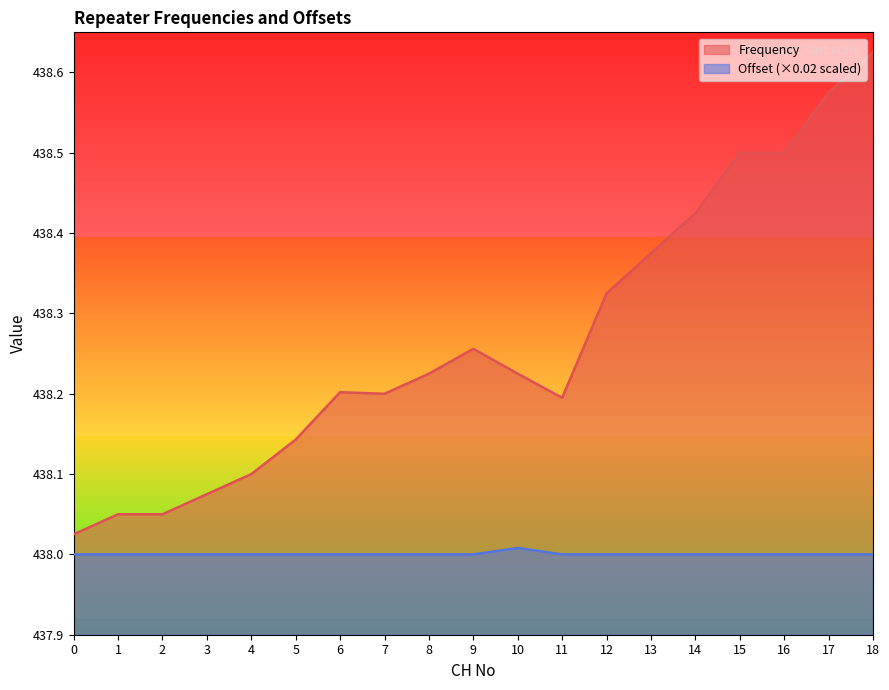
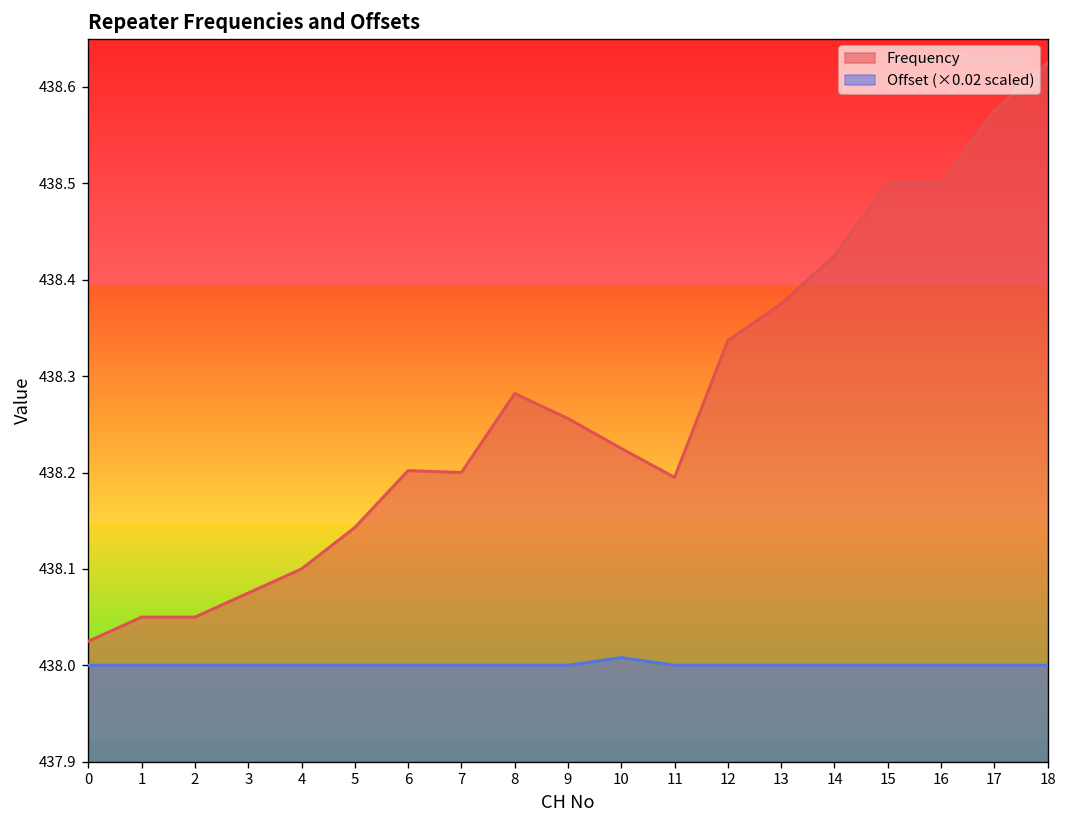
Frequency, 8: 438.23 -> 438.28
Frequency, 12: 438.33 -> 438.34
